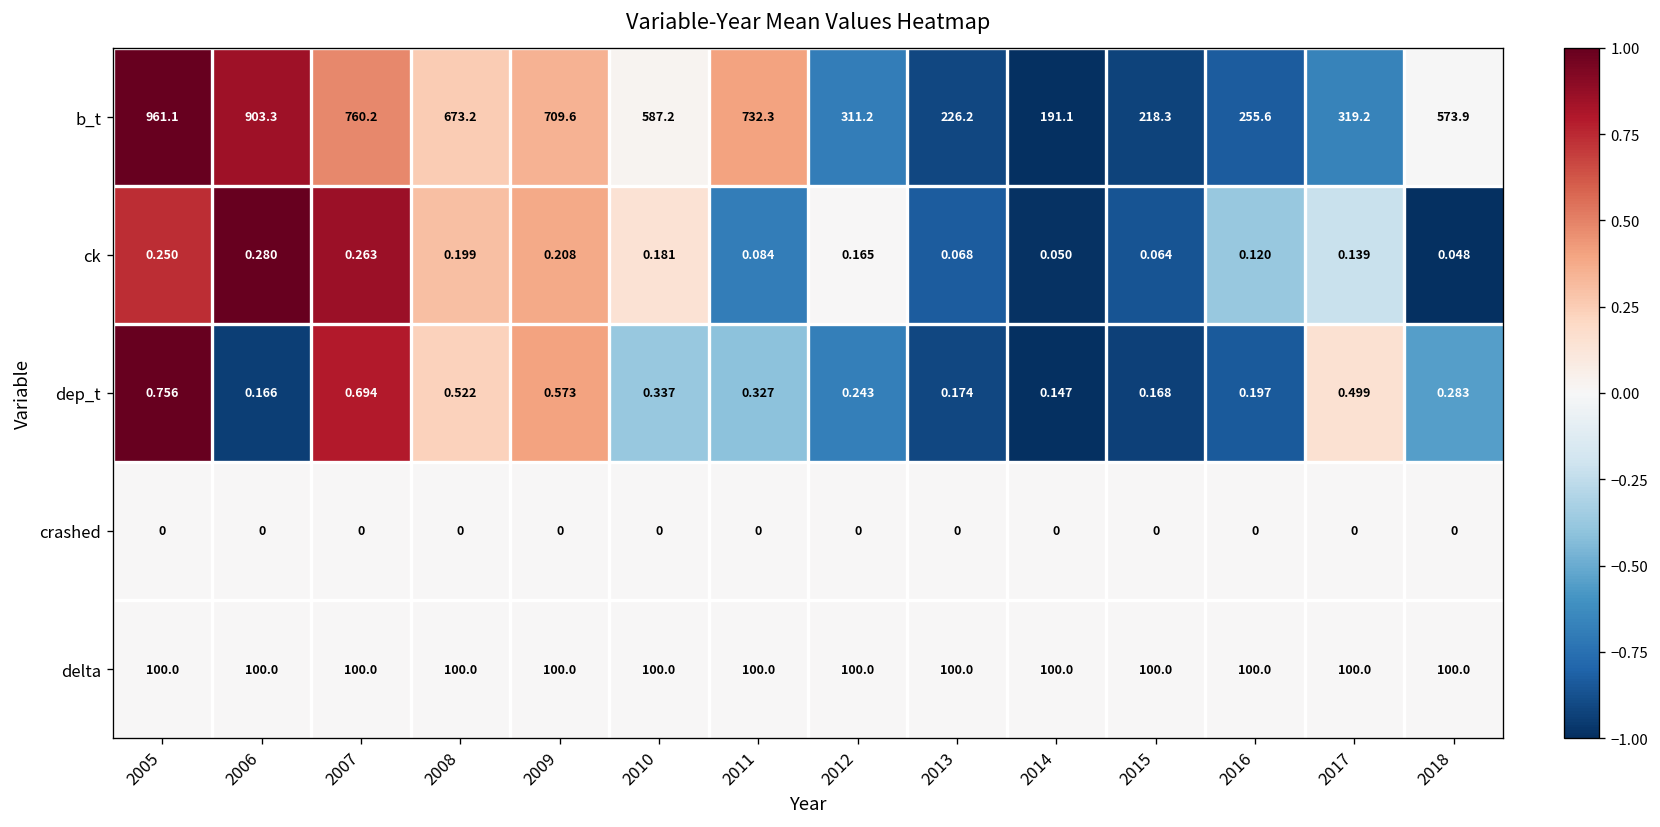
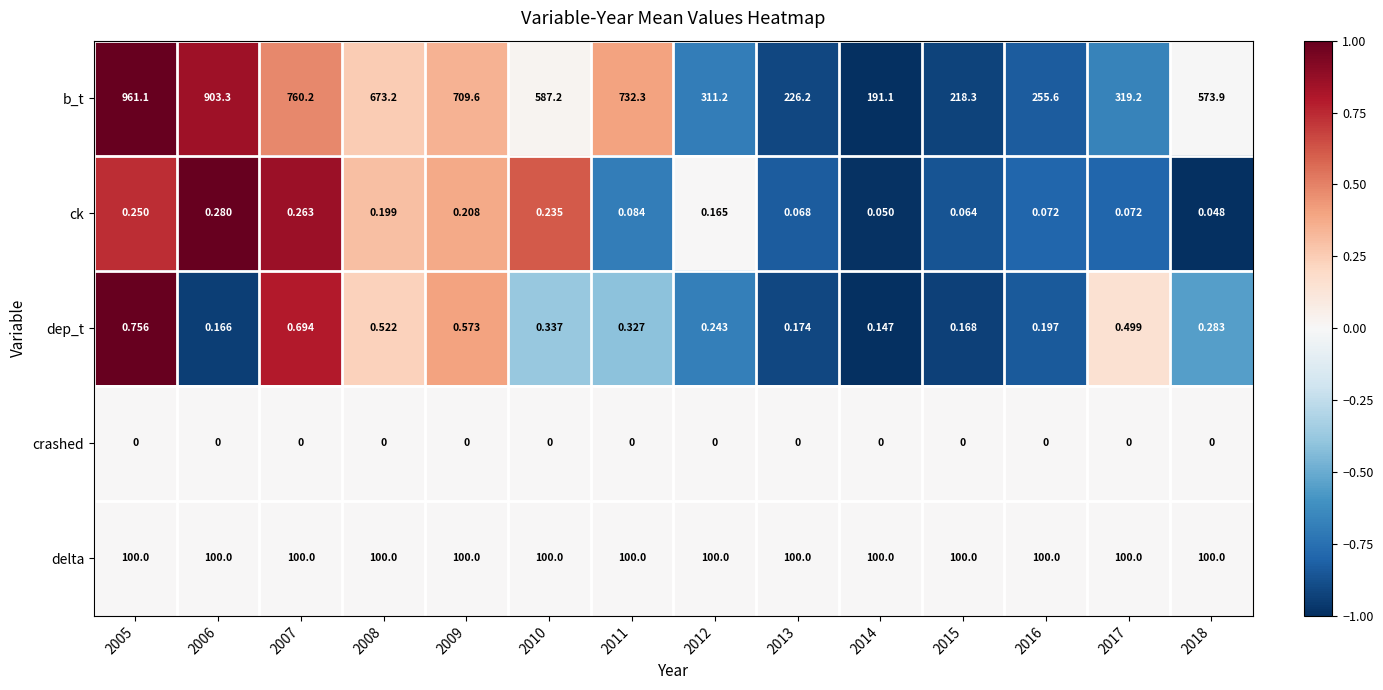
ck, 2010: 0.181 -> 0.235
ck, 2016: 0.120 -> 0.072
ck, 2017: 0.139 -> 0.072
